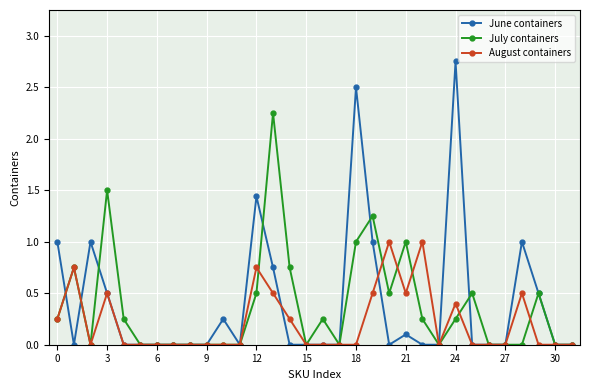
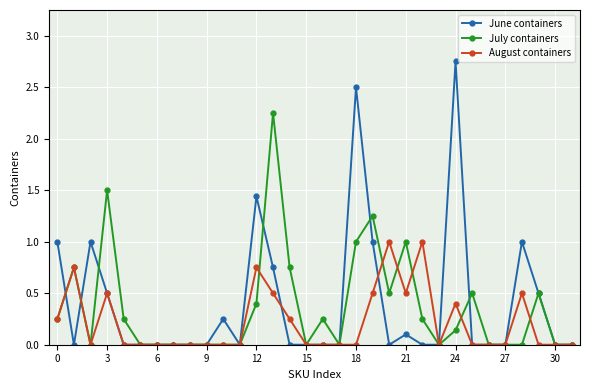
July containers, 12: 0.5 -> 0.4
July containers, 24: 0.25 -> 0.14
